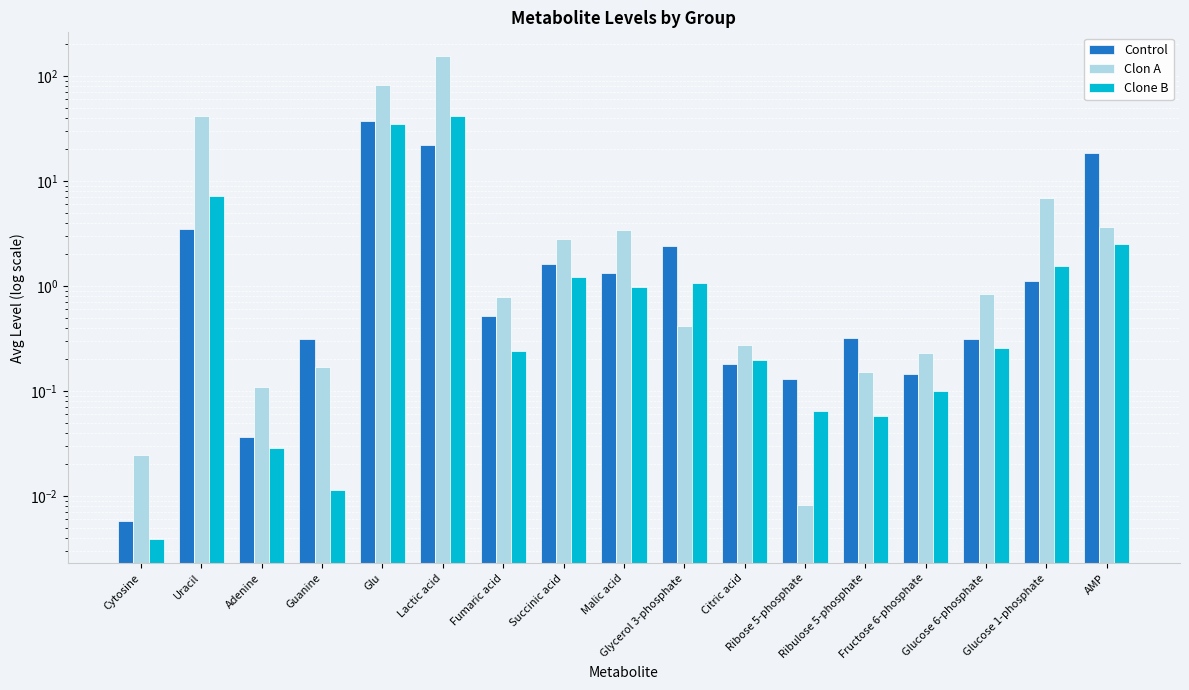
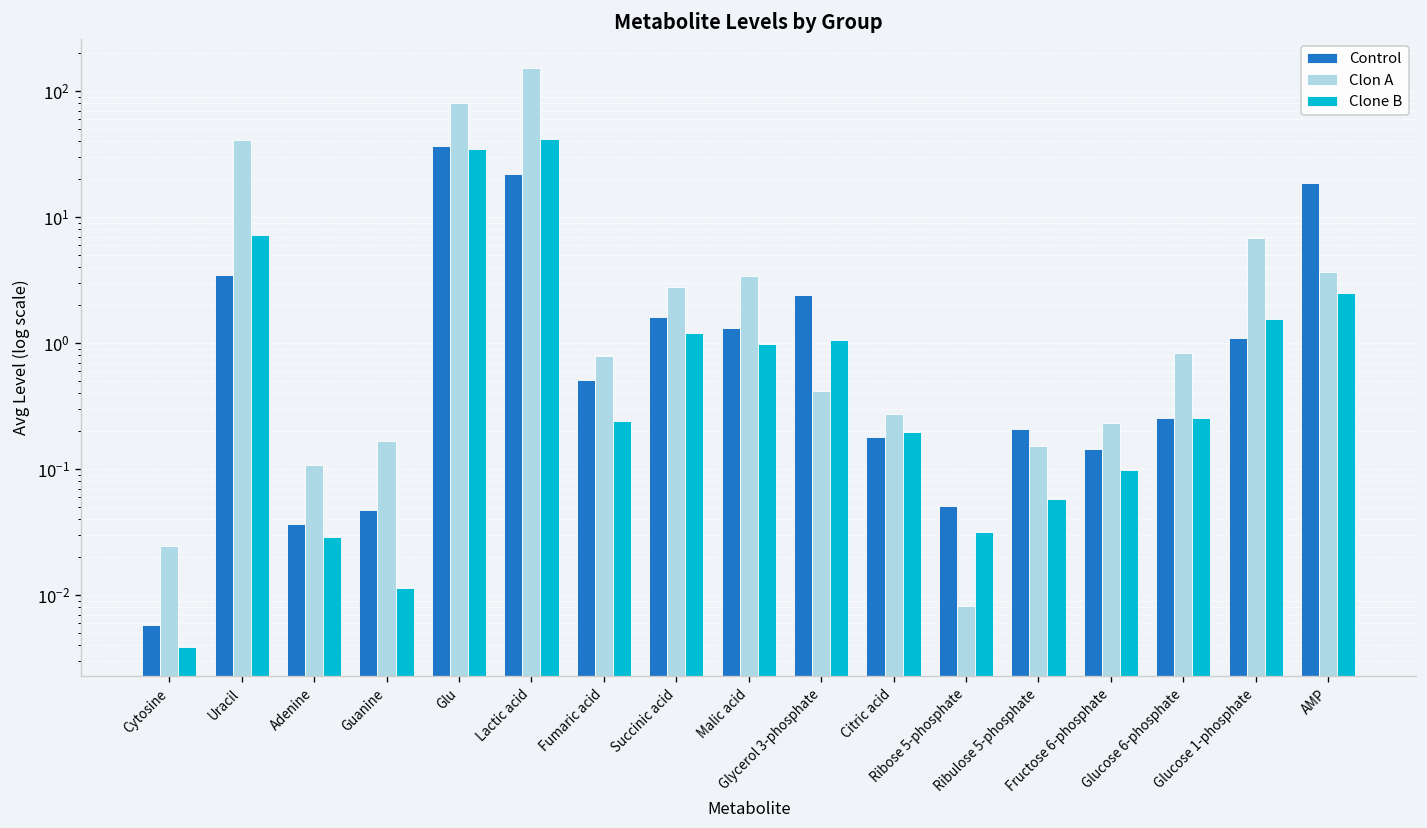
Control, Guanine: 0.31 -> 0.05
Control, Ribose 5-phosphate: 0.13 -> 0.05
Clone B, Ribose 5-phosphate: 0.06 -> 0.032
Control, Ribulose 5-phosphate: 0.32 -> 0.21
Control, Glucose 6-phosphate: 0.31 -> 0.26
